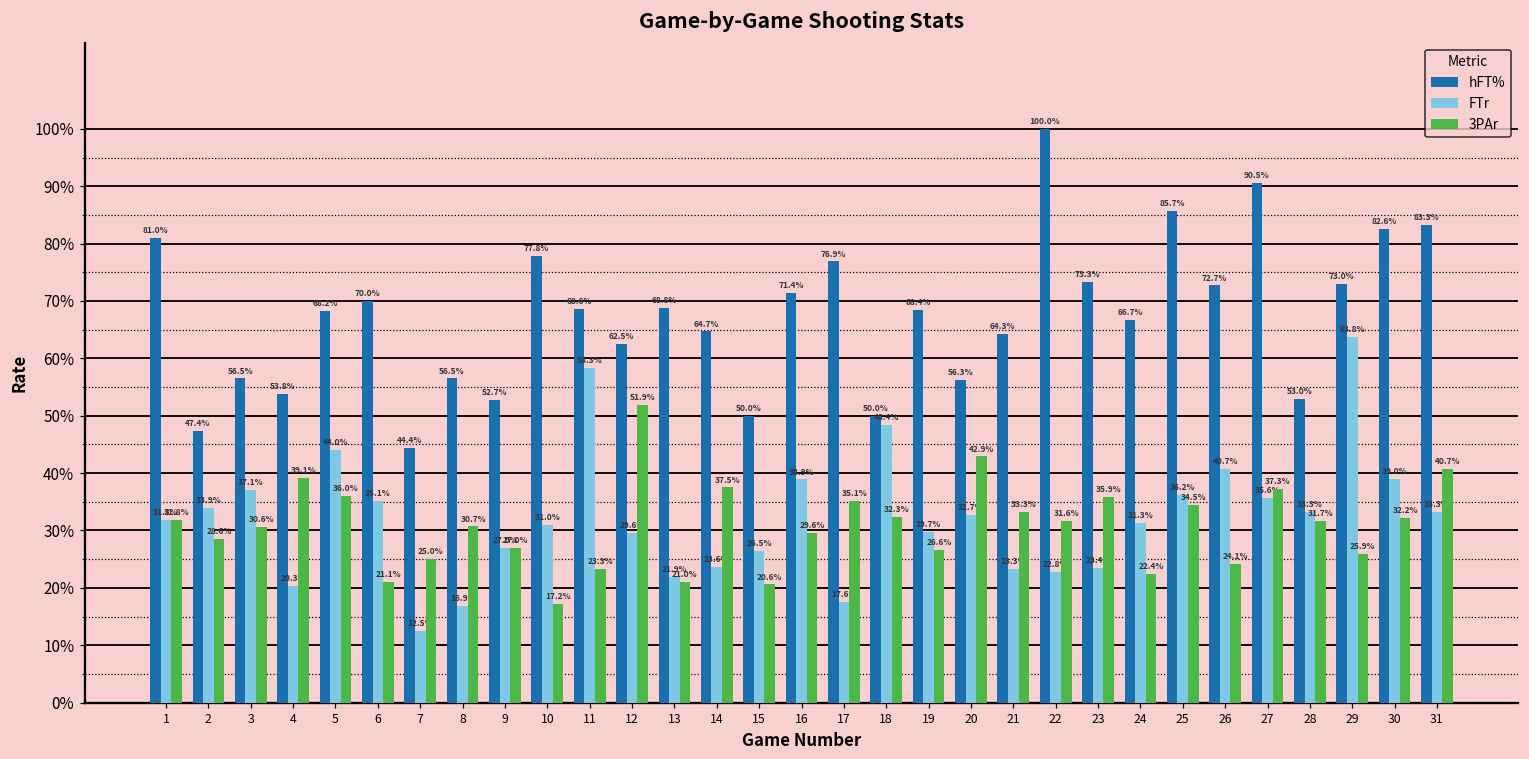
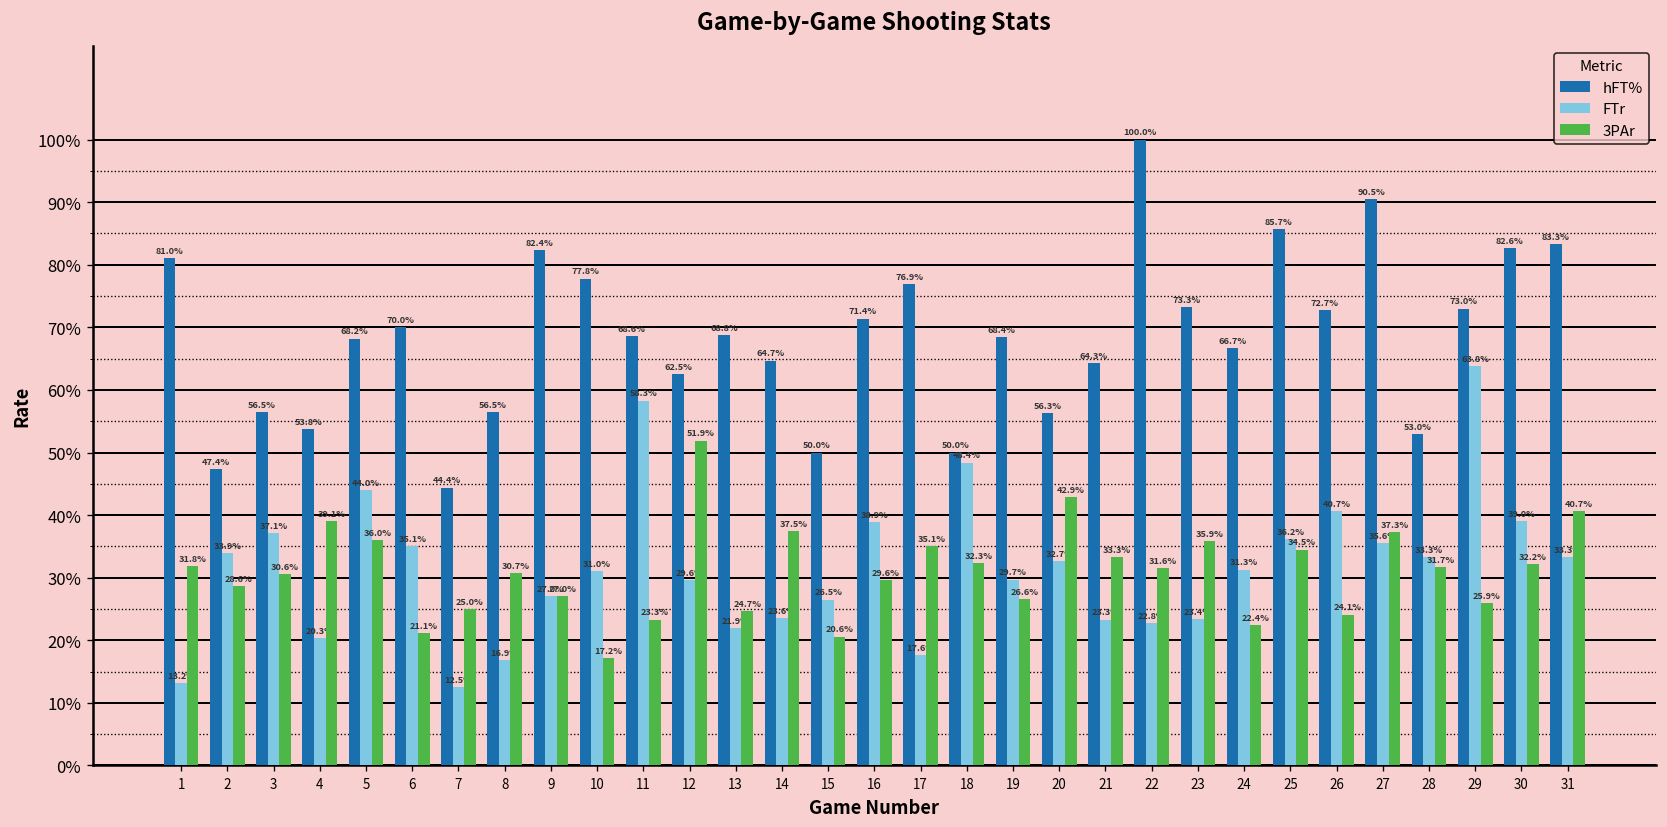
FTr, 1: 31.8% -> 13.2%
hFT%, 9: 52.7% -> 82.4%
3PAr, 13: 21.0% -> 24.7%
